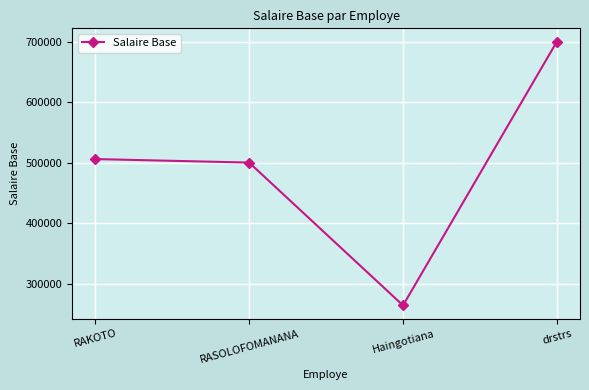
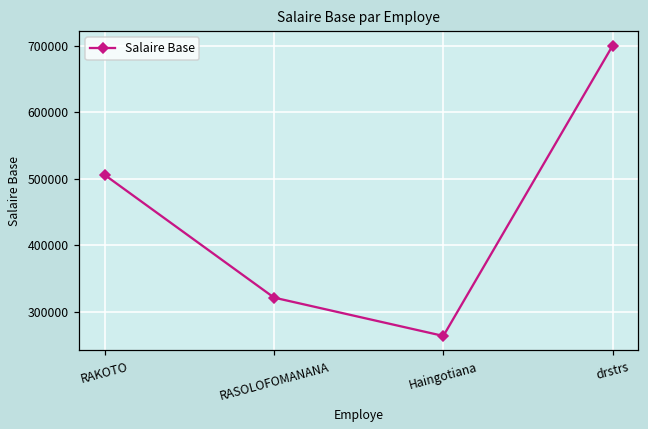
RASOLOFOMANANA: 500000 -> 320000
